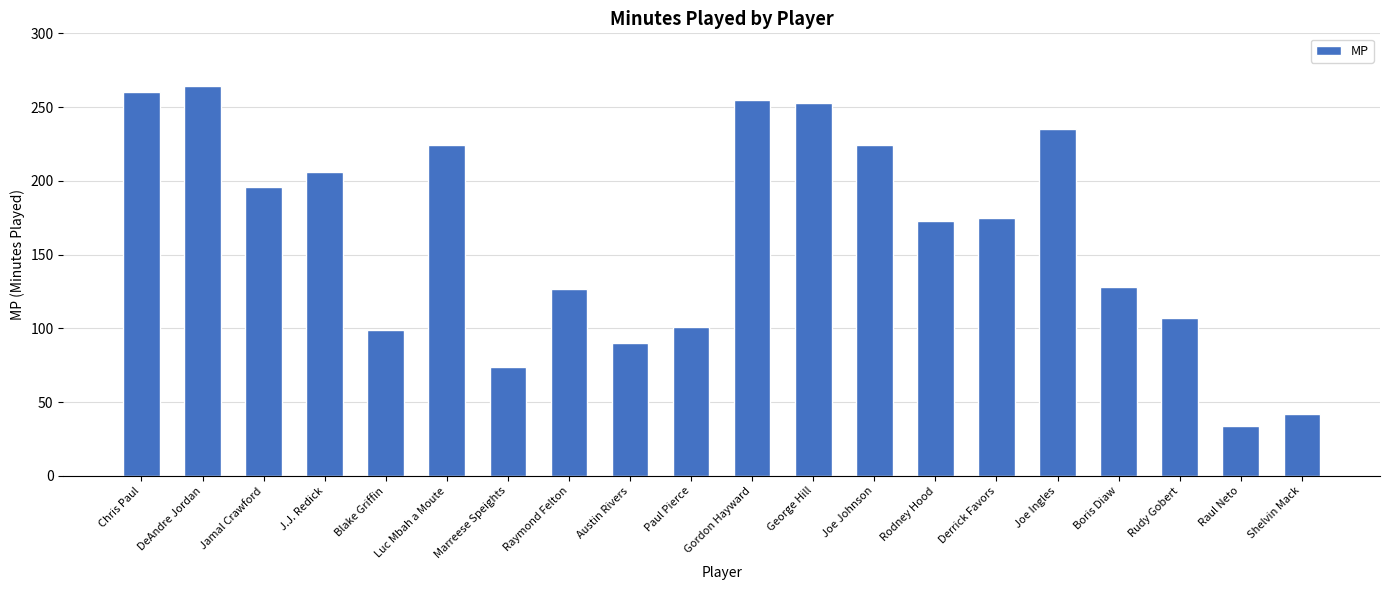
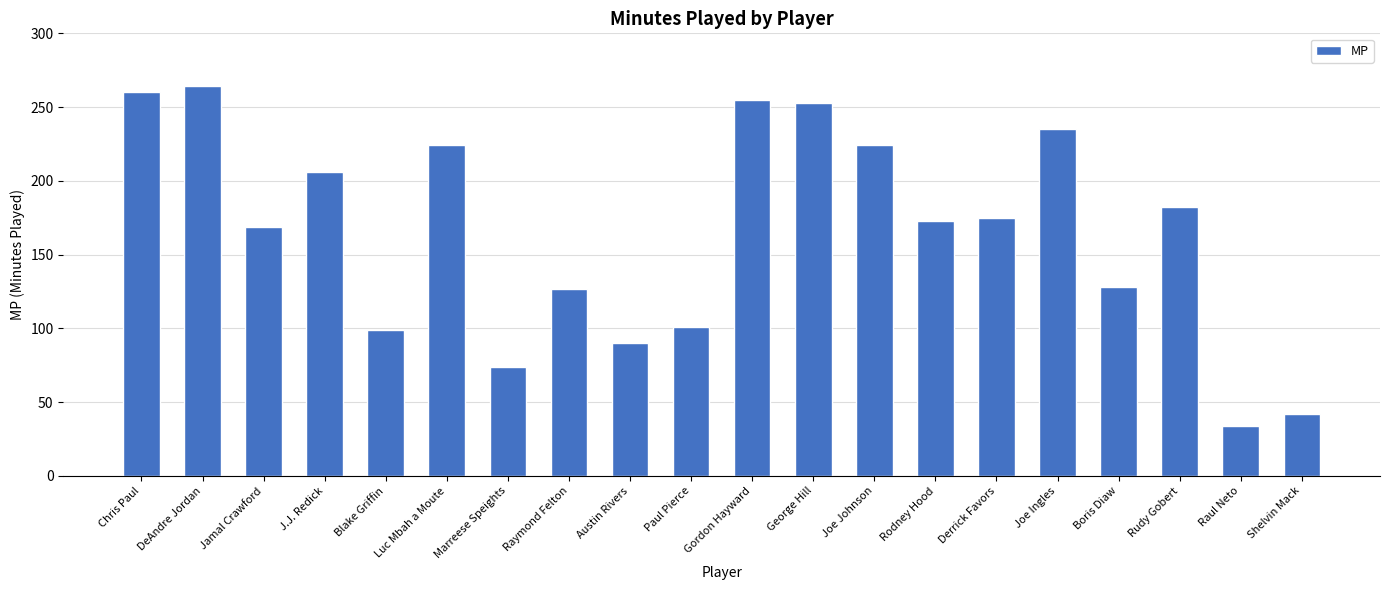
Jamal Crawford: 196 -> 169
Rudy Gobert: 107 -> 182
